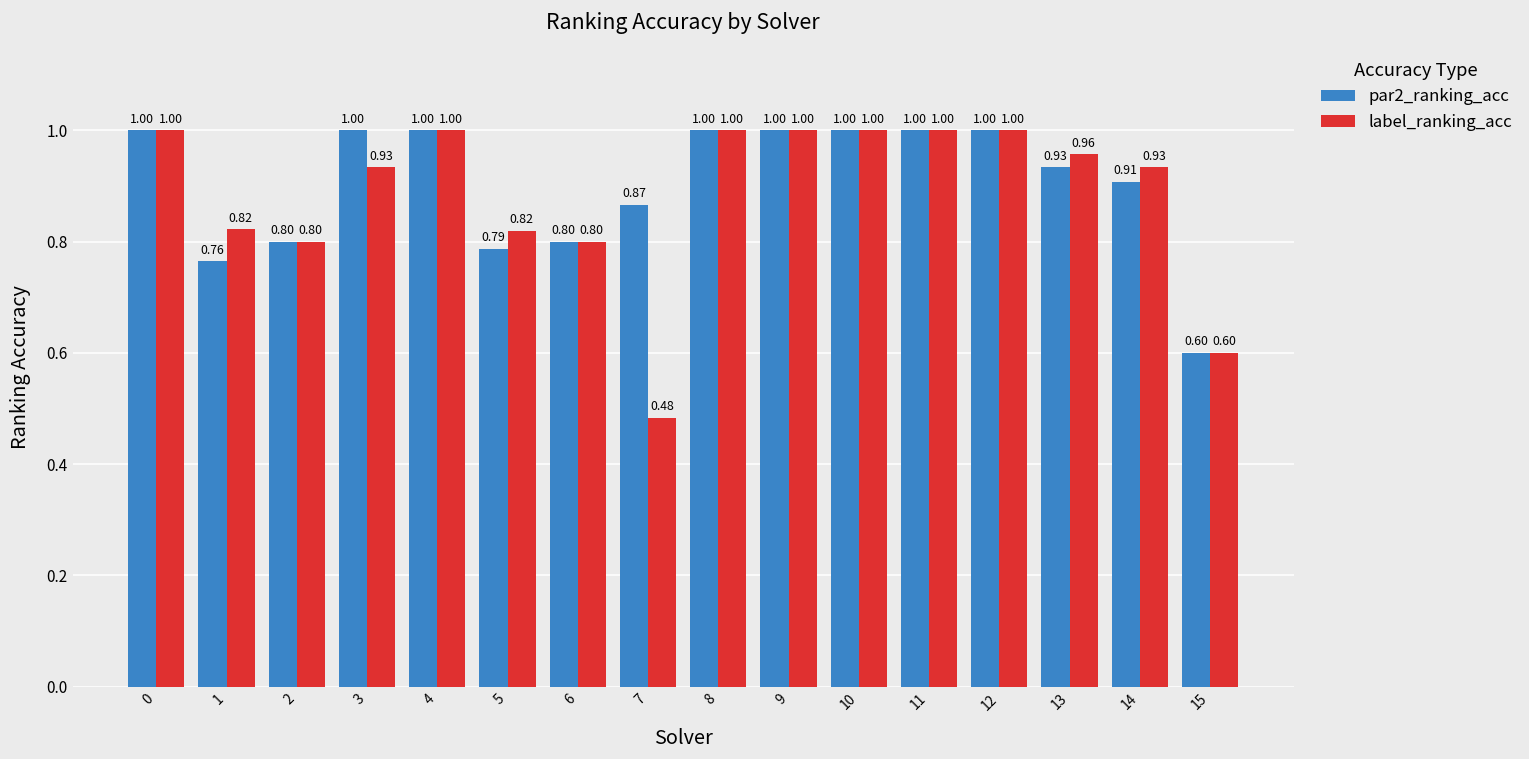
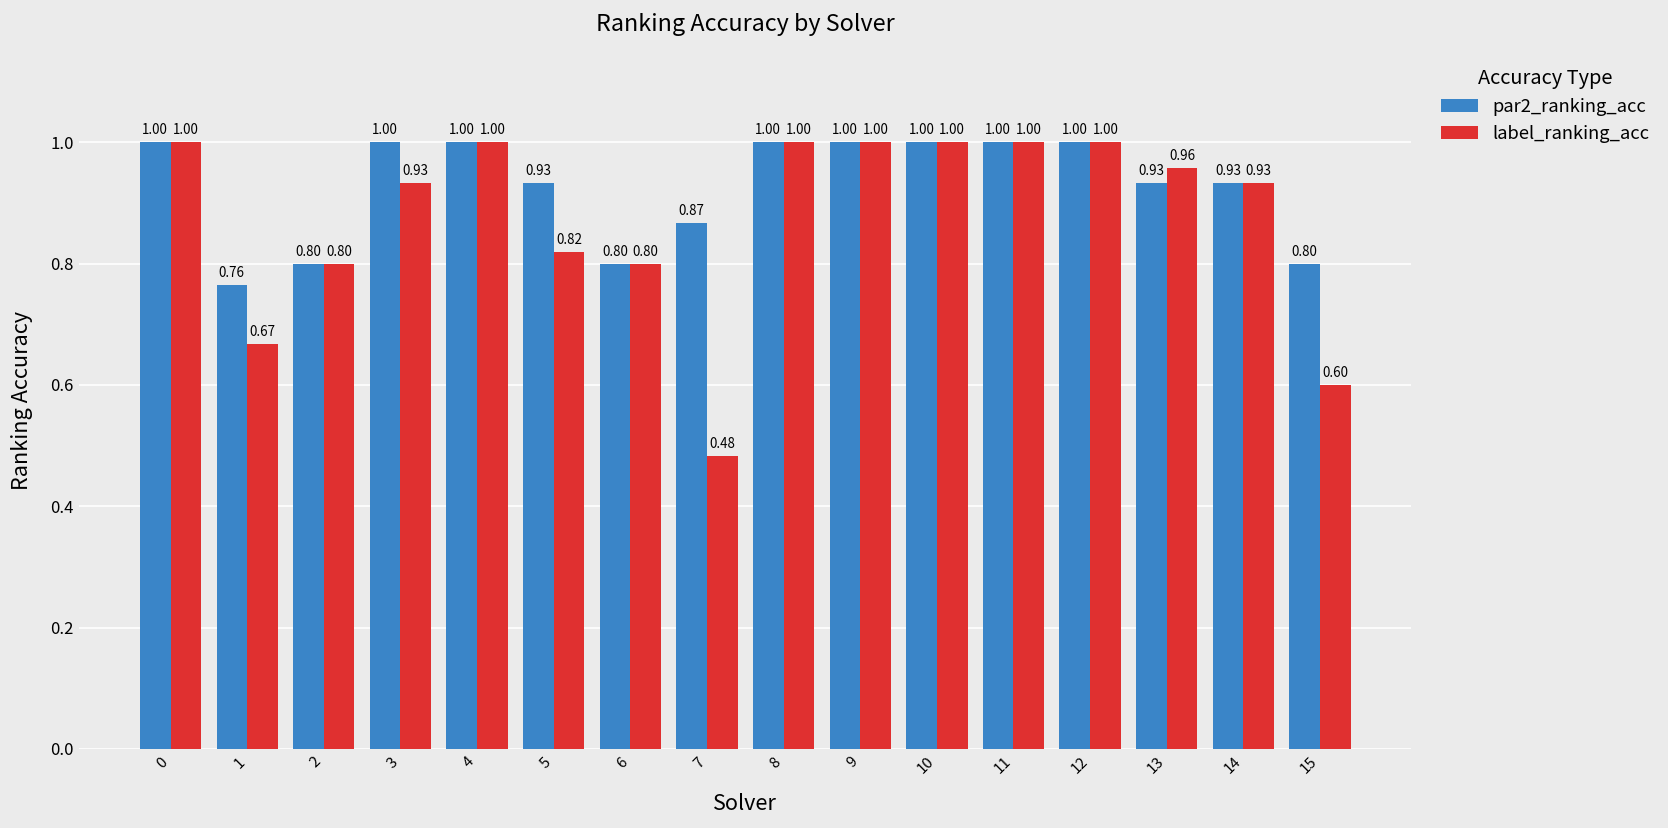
label_ranking_acc, 1: 0.82 -> 0.67
par2_ranking_acc, 5: 0.79 -> 0.93
par2_ranking_acc, 14: 0.91 -> 0.93
par2_ranking_acc, 15: 0.60 -> 0.80
